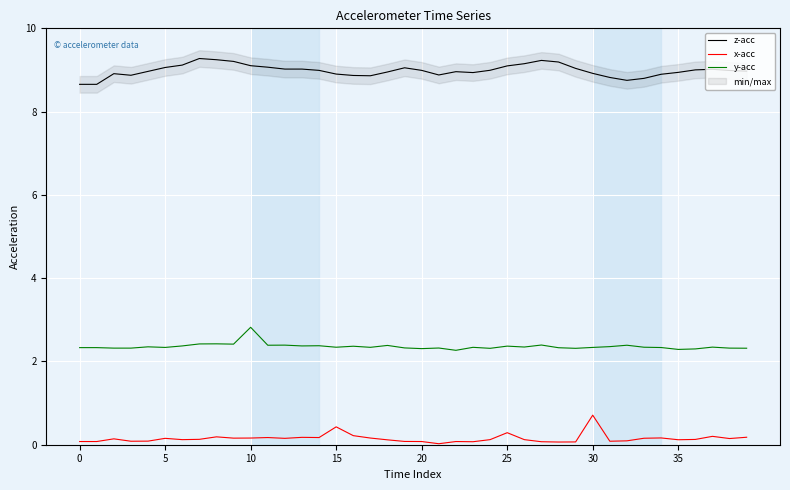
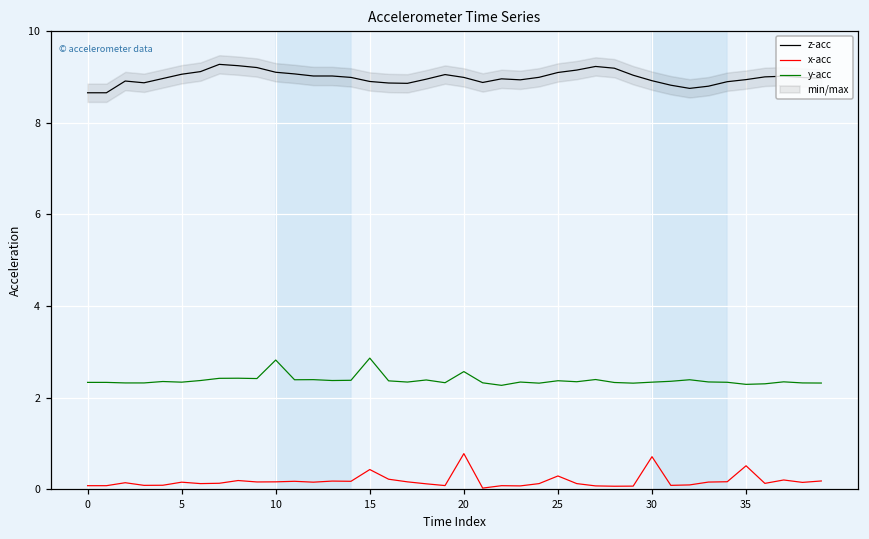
y-acc, 15: 2.3 -> 2.9
x-acc, 20: 0.1 -> 0.8
y-acc, 20: 2.3 -> 2.6
x-acc, 35: 0.1 -> 0.5
